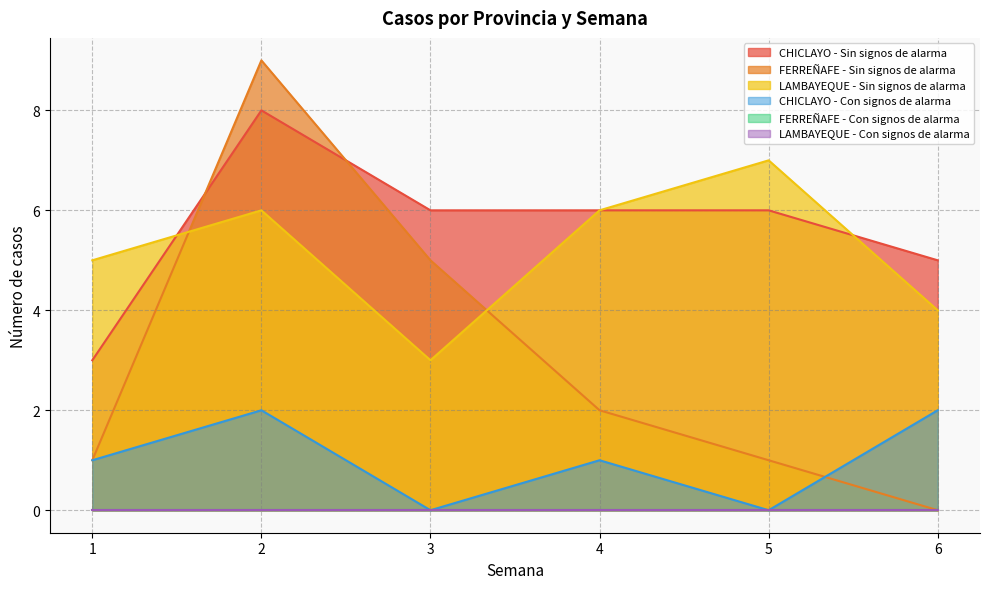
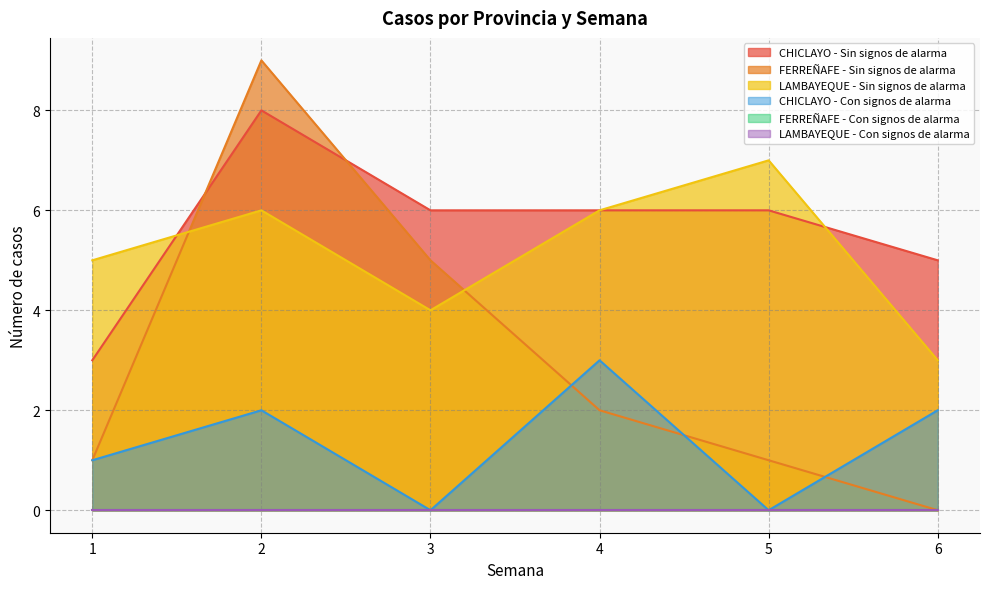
LAMBAYEQUE - Sin signos de alarma, 3: 3 -> 4
CHICLAYO - Con signos de alarma, 4: 1 -> 3
LAMBAYEQUE - Sin signos de alarma, 6: 4 -> 3
